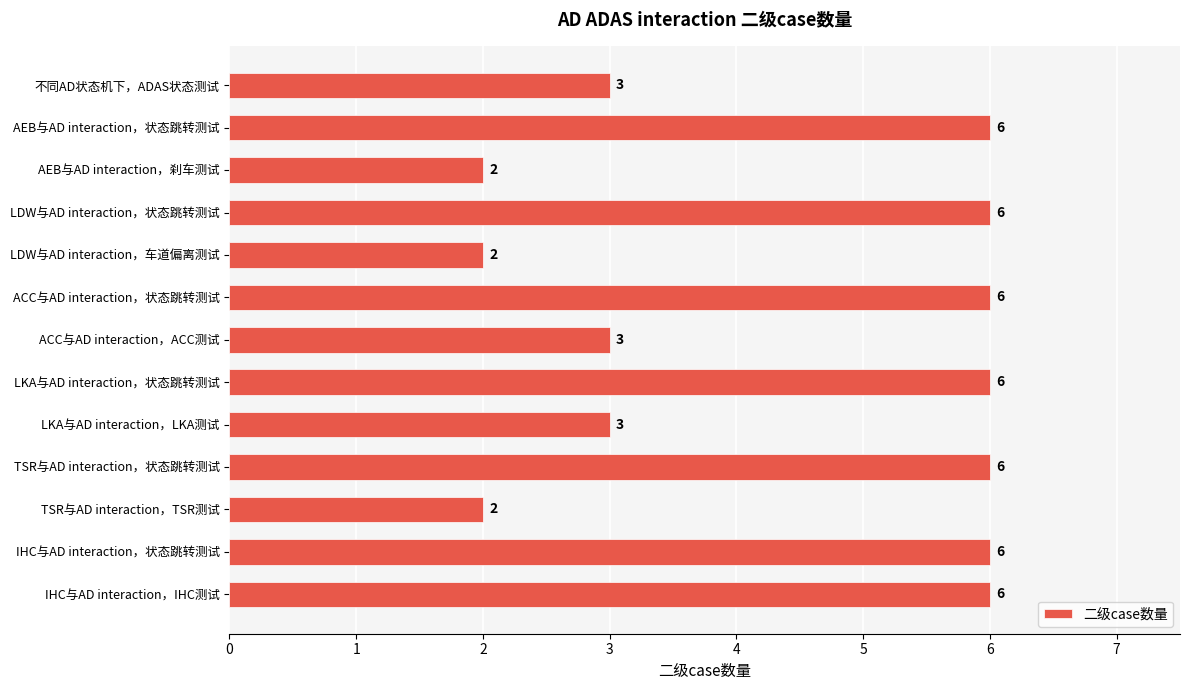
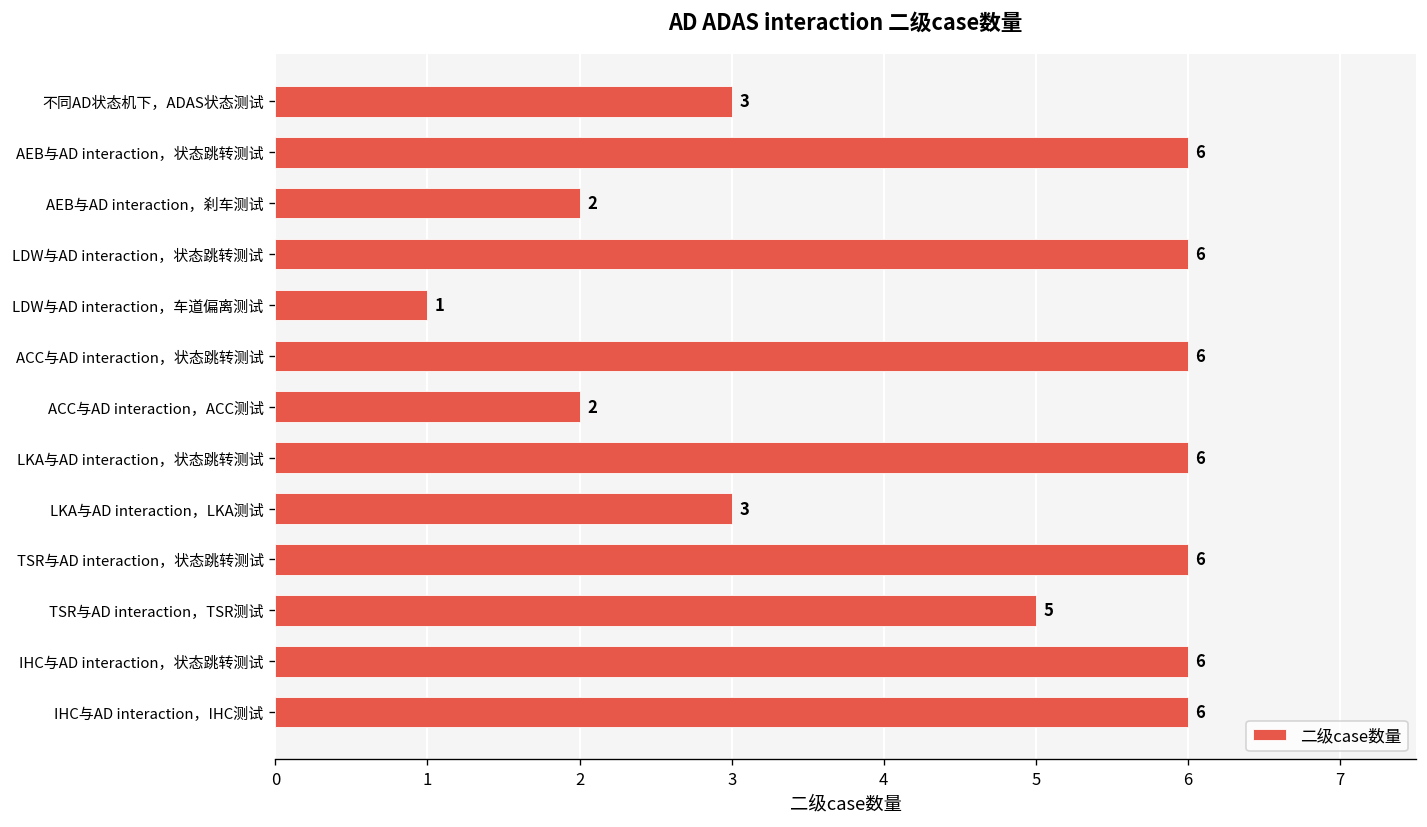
LDW与AD interaction，车道偏离测试: 2 -> 1
ACC与AD interaction，ACC测试: 3 -> 2
TSR与AD interaction，TSR测试: 2 -> 5
